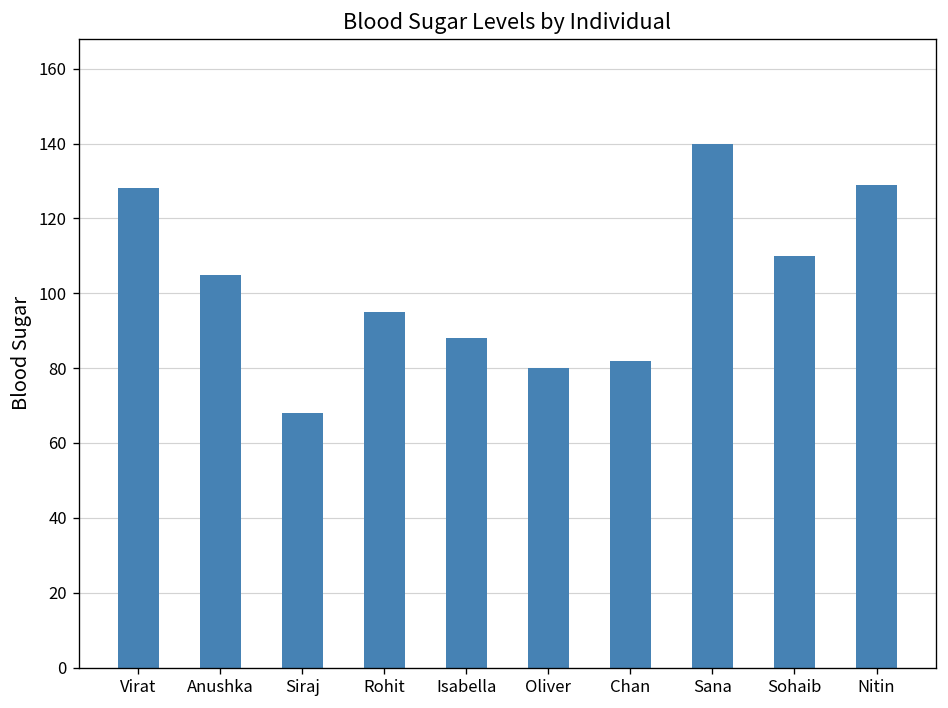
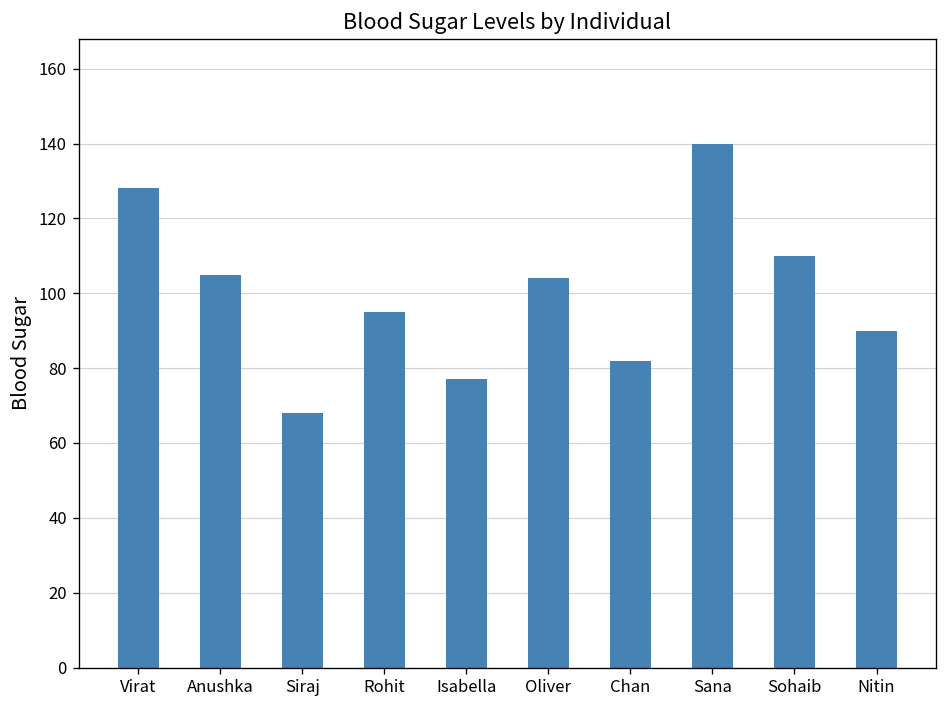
Isabella: 88 -> 77
Oliver: 80 -> 104
Nitin: 129 -> 90
